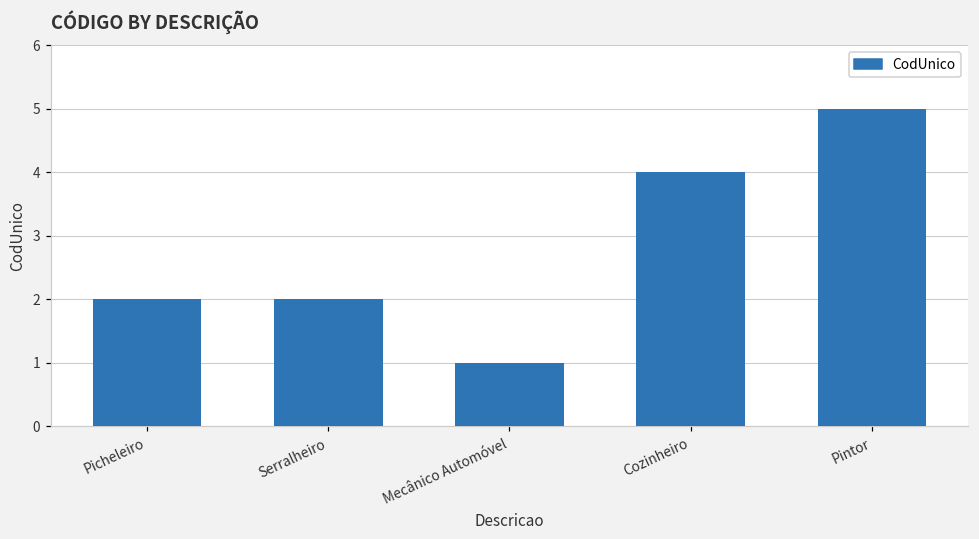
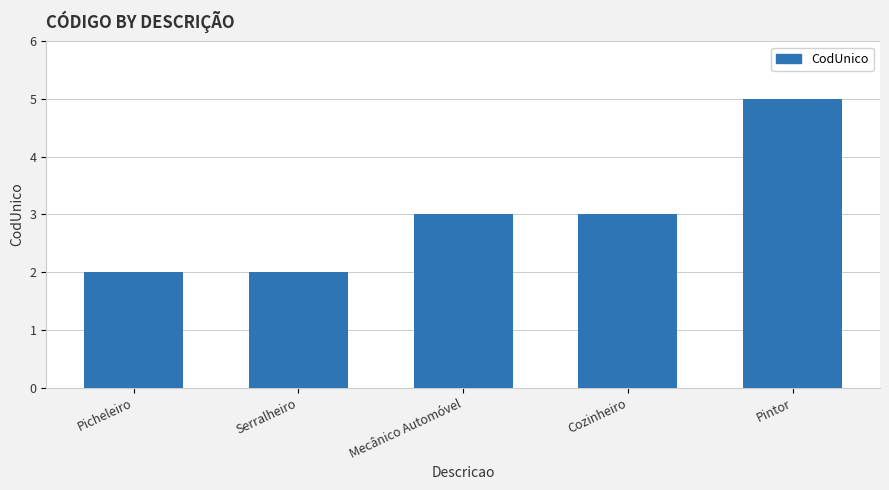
Mecânico Automóvel: 1 -> 3
Cozinheiro: 4 -> 3
